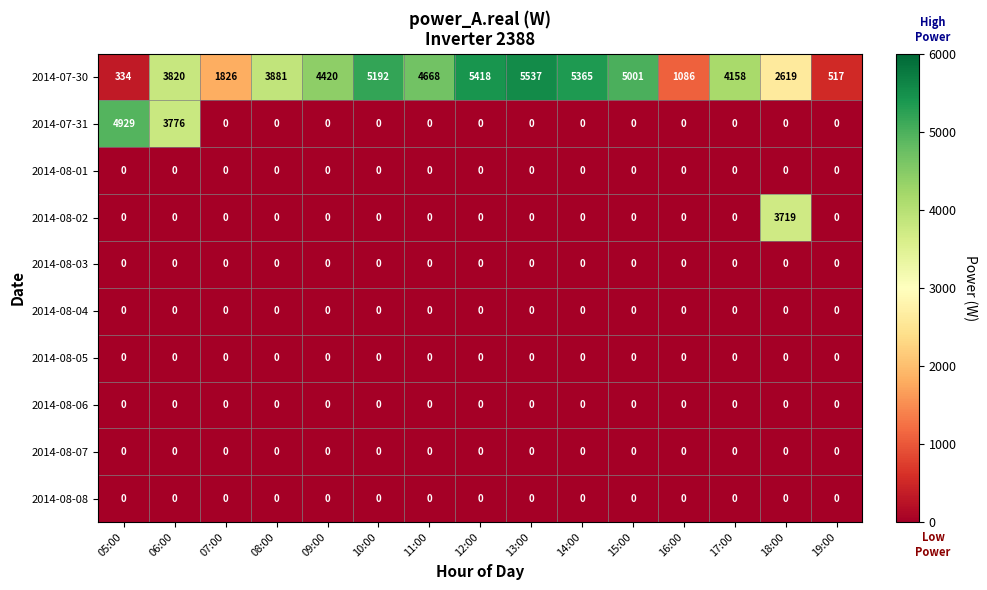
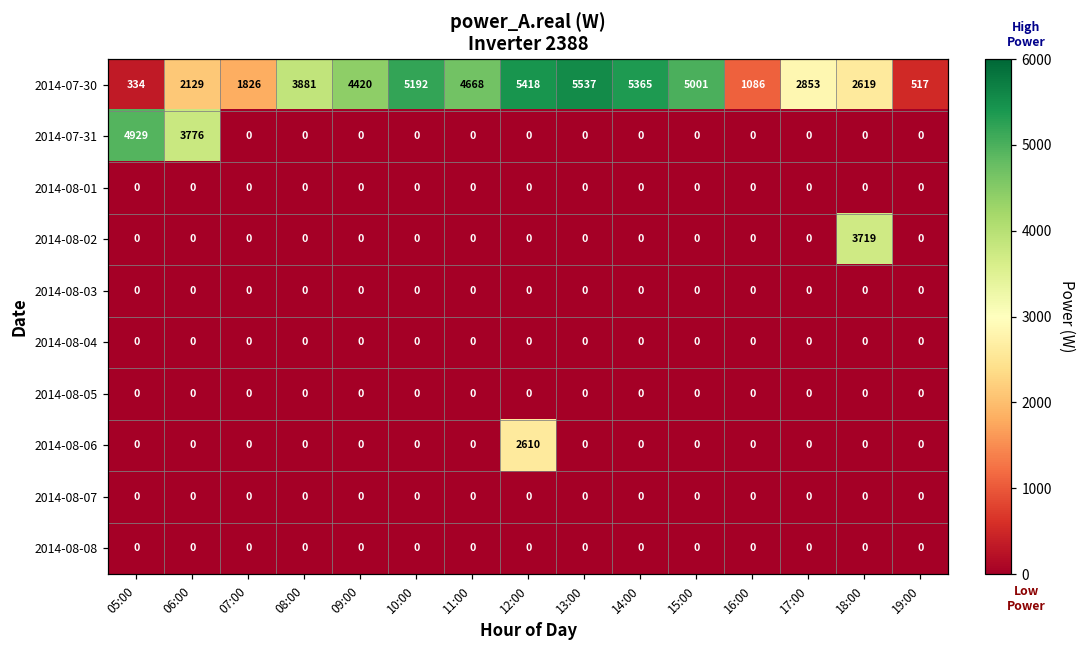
2014-07-30, 06:00: 3820 -> 2129
2014-07-30, 17:00: 4158 -> 2853
2014-08-06, 12:00: 0 -> 2610
